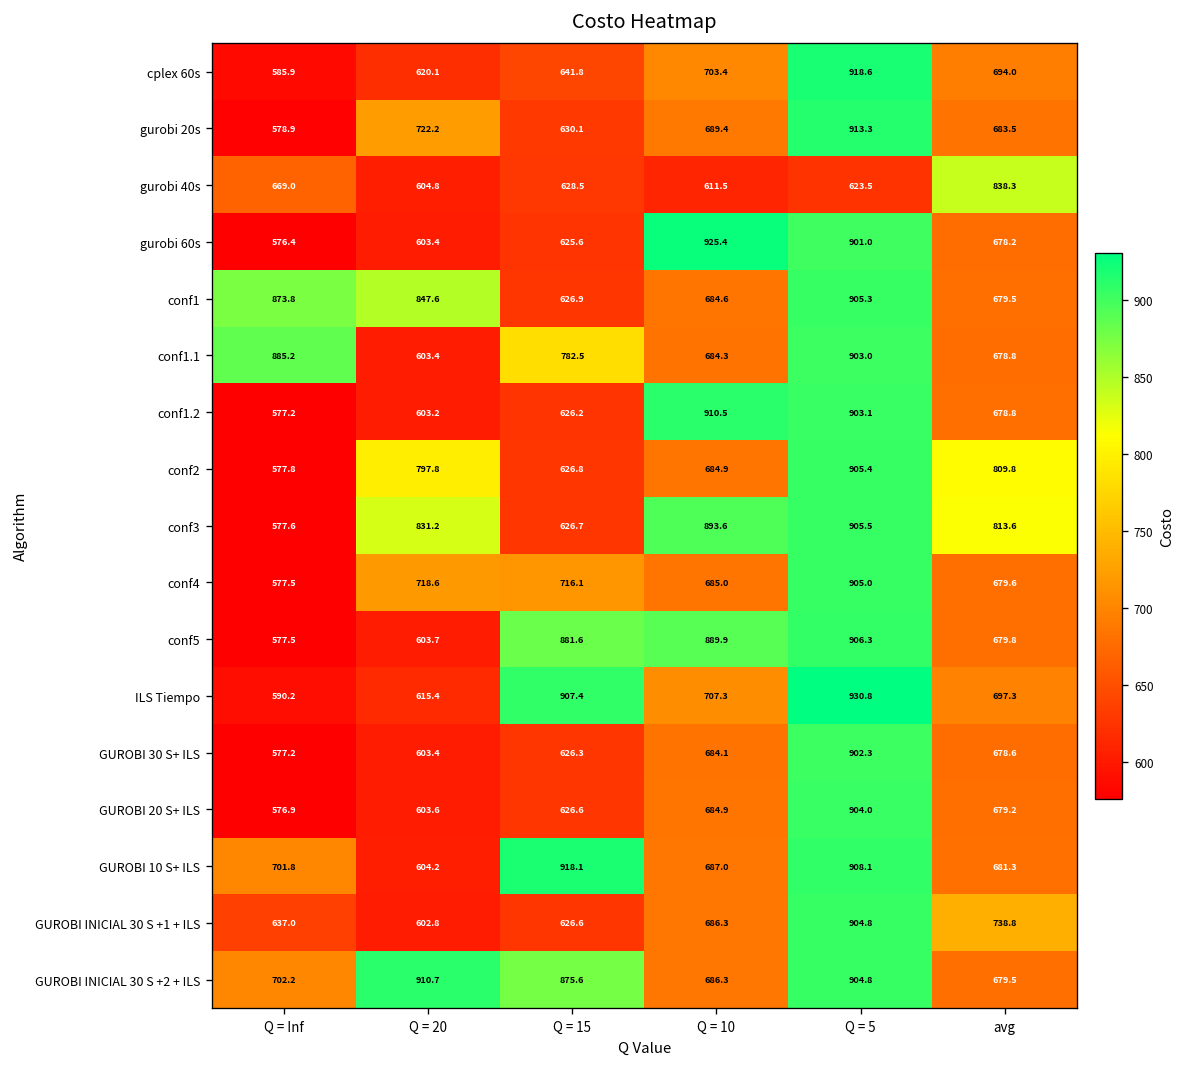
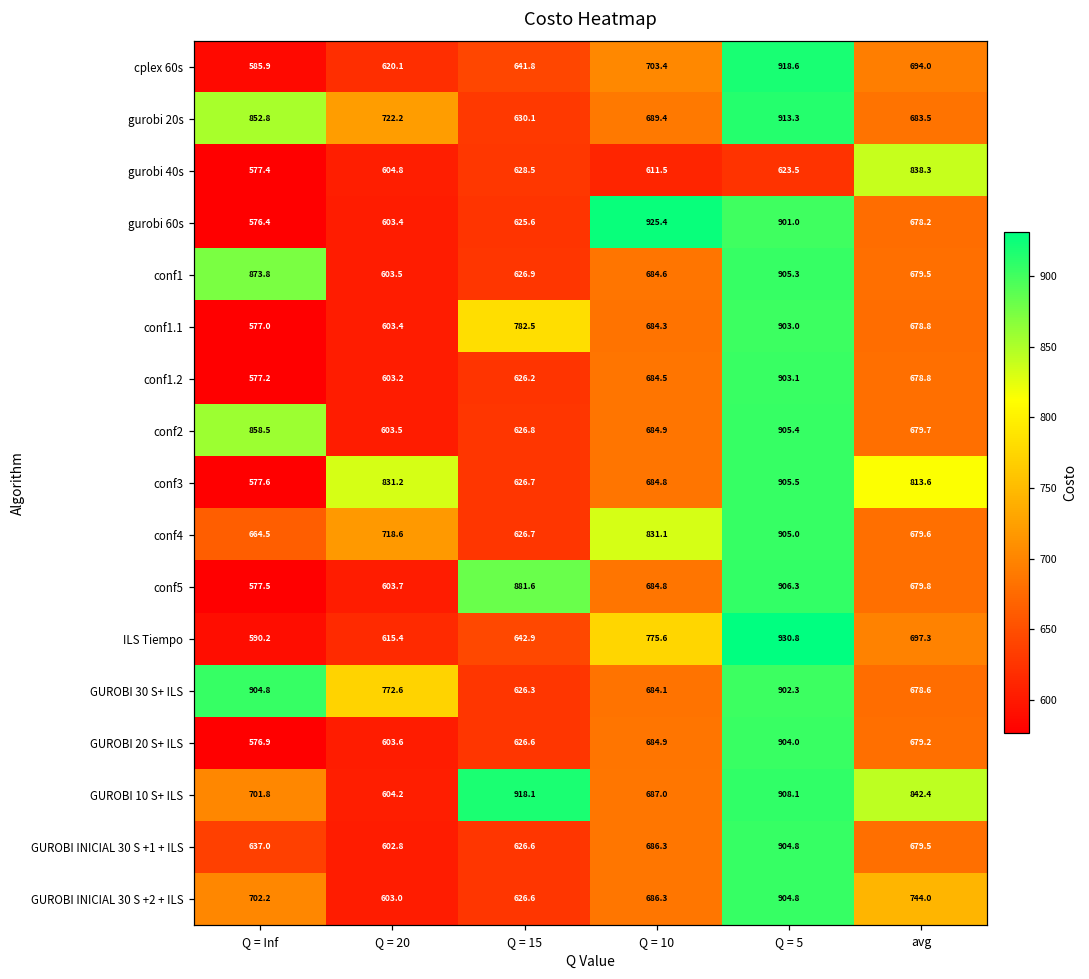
gurobi 20s, Q = Inf: 578.9 -> 852.8
gurobi 40s, Q = Inf: 669.0 -> 577.4
conf1, Q = 20: 847.6 -> 603.5
conf1.1, Q = Inf: 885.2 -> 577.0
conf1.2, Q = 10: 910.5 -> 684.5
conf2, Q = Inf: 577.8 -> 858.5
conf2, Q = 20: 797.8 -> 603.5
conf2, avg: 809.8 -> 679.7
conf3, Q = 10: 893.6 -> 684.8
conf4, Q = Inf: 577.5 -> 664.5
conf4, Q = 15: 716.1 -> 626.7
conf4, Q = 10: 685.0 -> 831.1
conf5, Q = 10: 889.9 -> 684.8
ILS Tiempo, Q = 15: 907.4 -> 642.9
ILS Tiempo, Q = 10: 707.3 -> 775.6
GUROBI 30 S+ ILS, Q = Inf: 577.2 -> 904.8
GUROBI 30 S+ ILS, Q = 20: 603.4 -> 772.6
GUROBI 10 S+ ILS, avg: 681.3 -> 842.4
GUROBI INICIAL 30 S +1 + ILS, avg: 738.8 -> 679.5
GUROBI INICIAL 30 S +2 + ILS, Q = 20: 910.7 -> 603.0
GUROBI INICIAL 30 S +2 + ILS, Q = 15: 875.6 -> 626.6
GUROBI INICIAL 30 S +2 + ILS, avg: 679.5 -> 744.0
